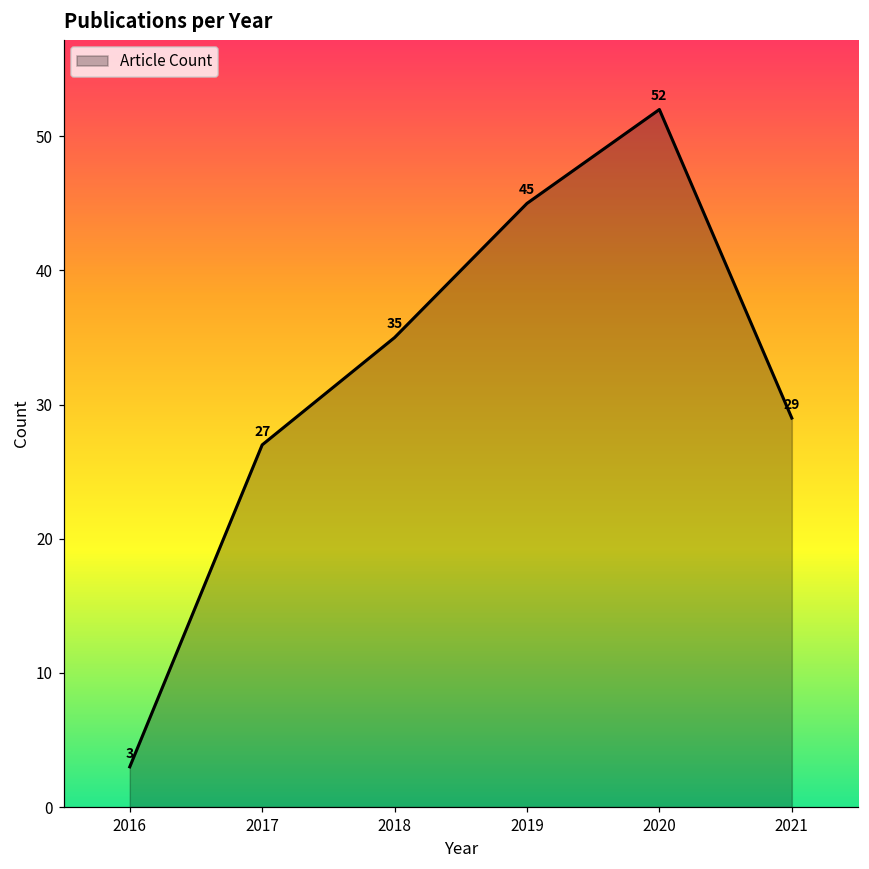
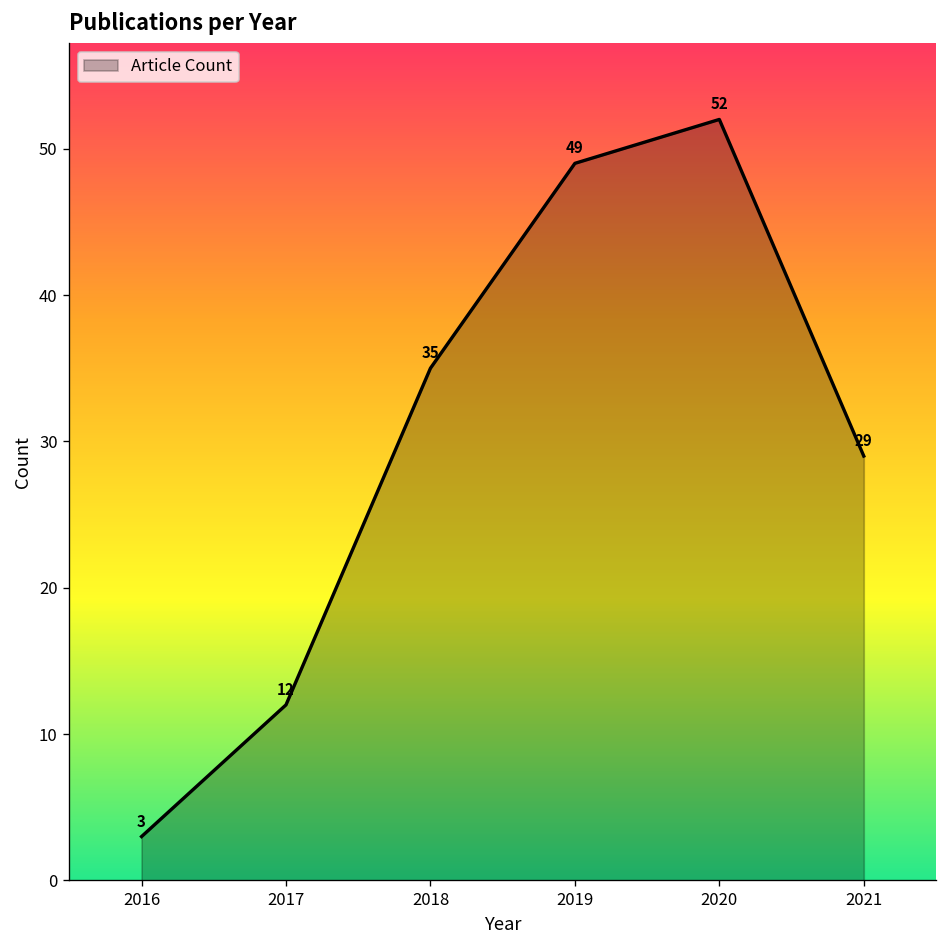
2017: 27 -> 12
2019: 45 -> 49
